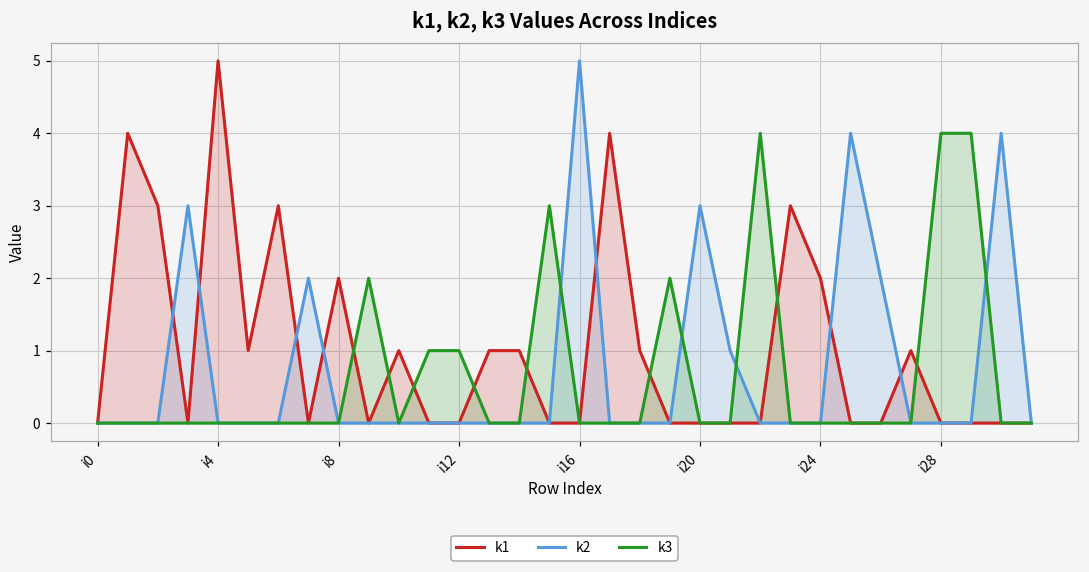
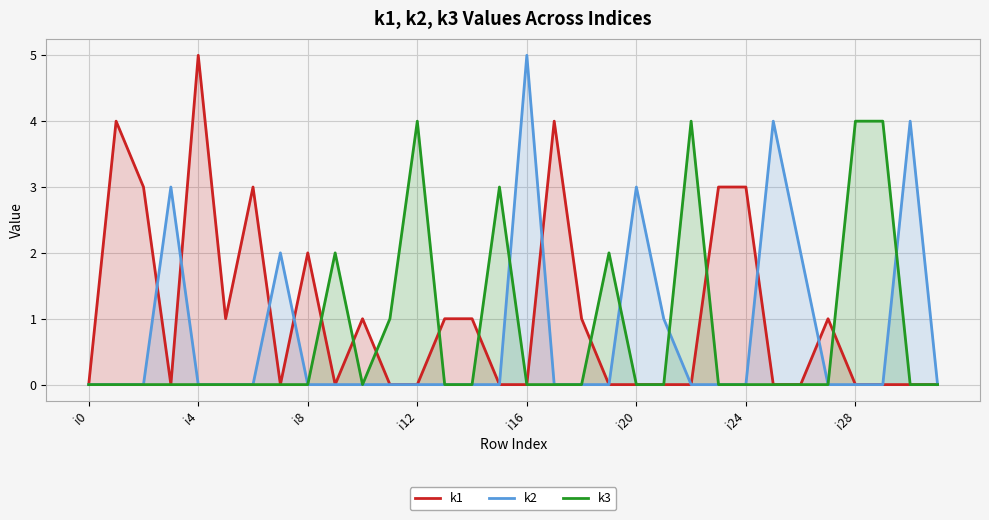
k3, i12: 1 -> 4
k1, i24: 2 -> 3
